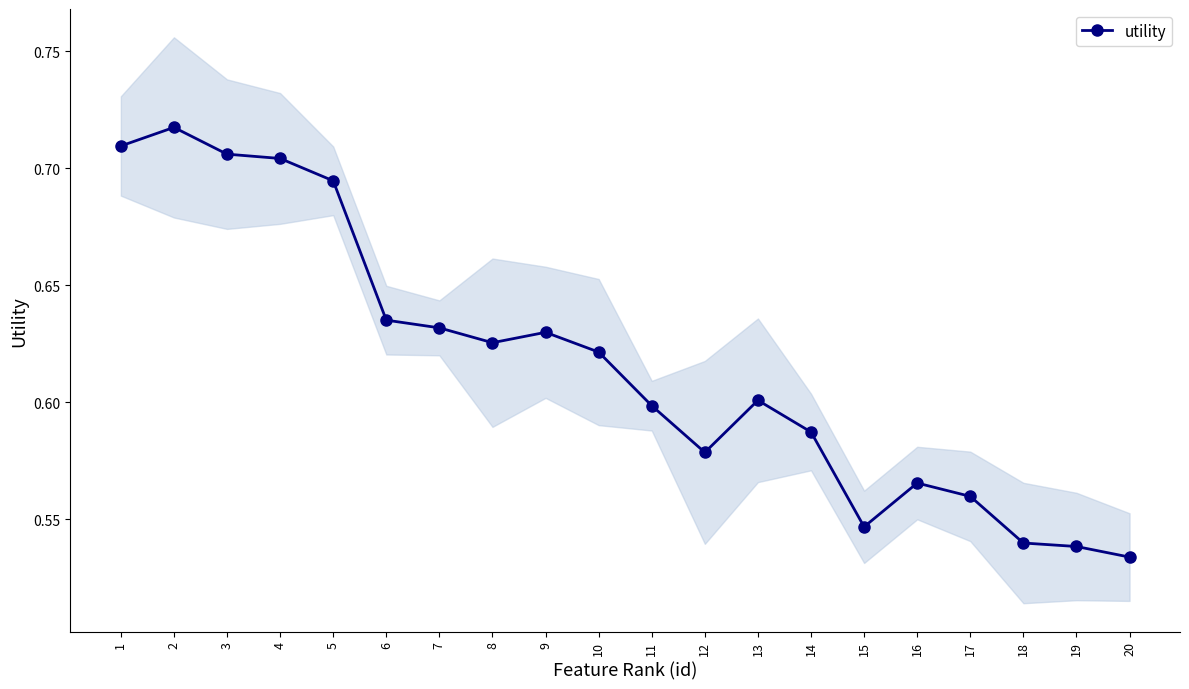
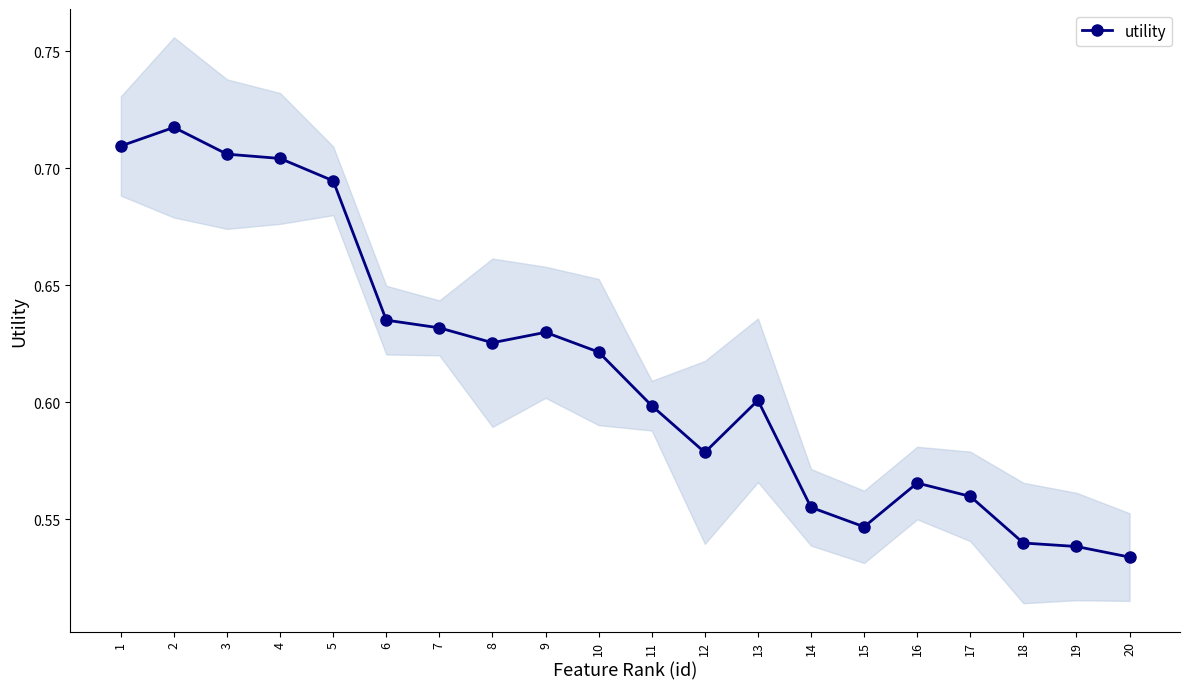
utility, 14: 0.587 -> 0.555
